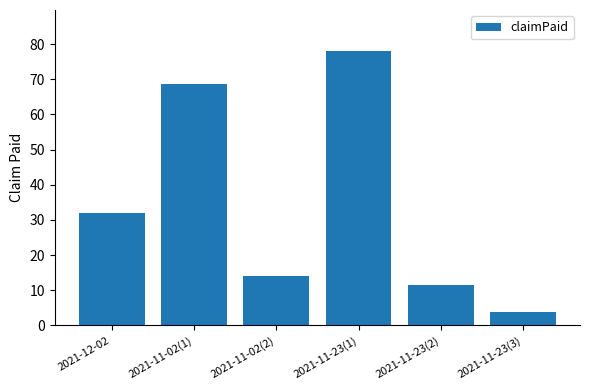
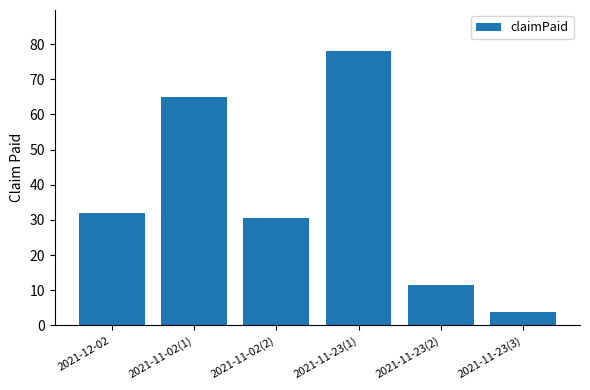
2021-11-02(1): 69 -> 65
2021-11-02(2): 14 -> 30
